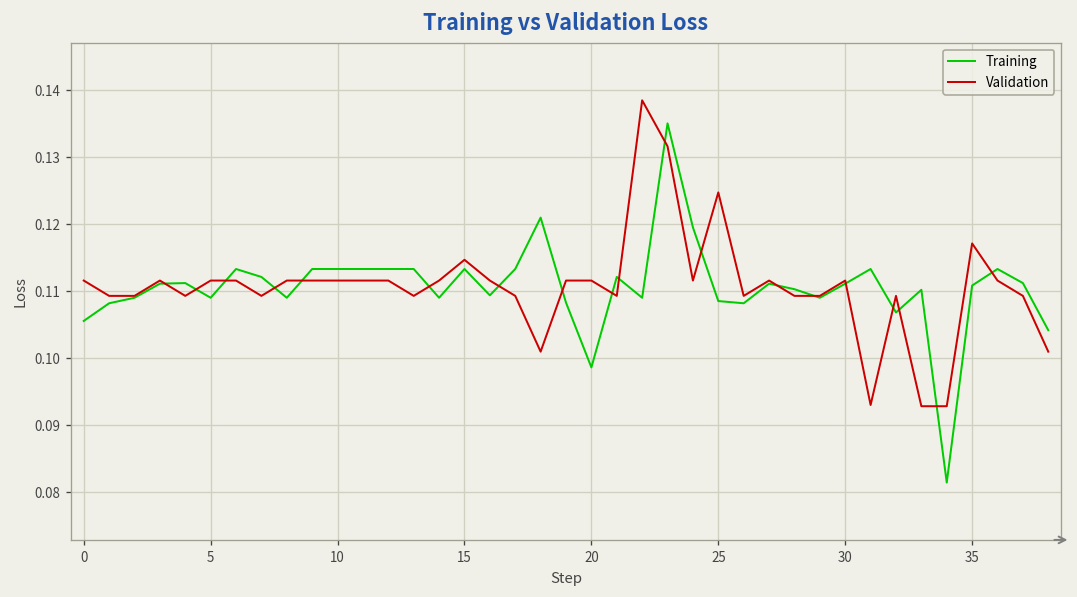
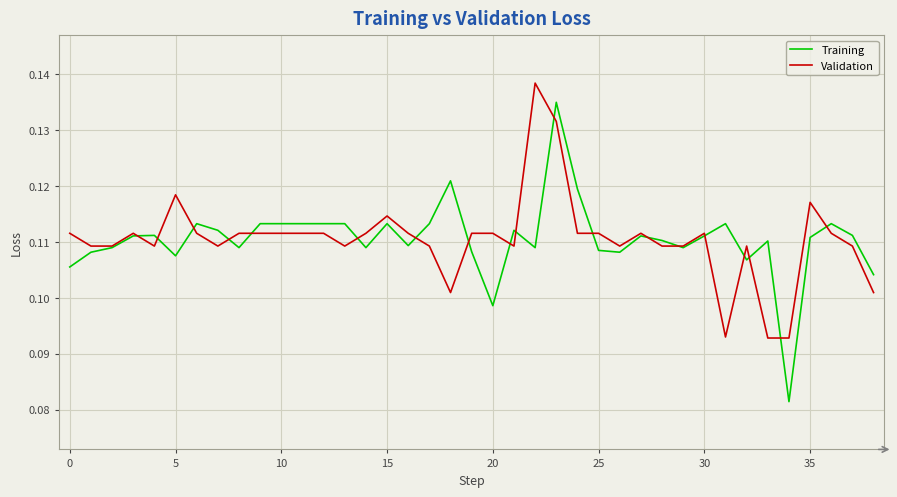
Training, 5: 0.109 -> 0.108
Validation, 5: 0.112 -> 0.118
Validation, 25: 0.125 -> 0.112
